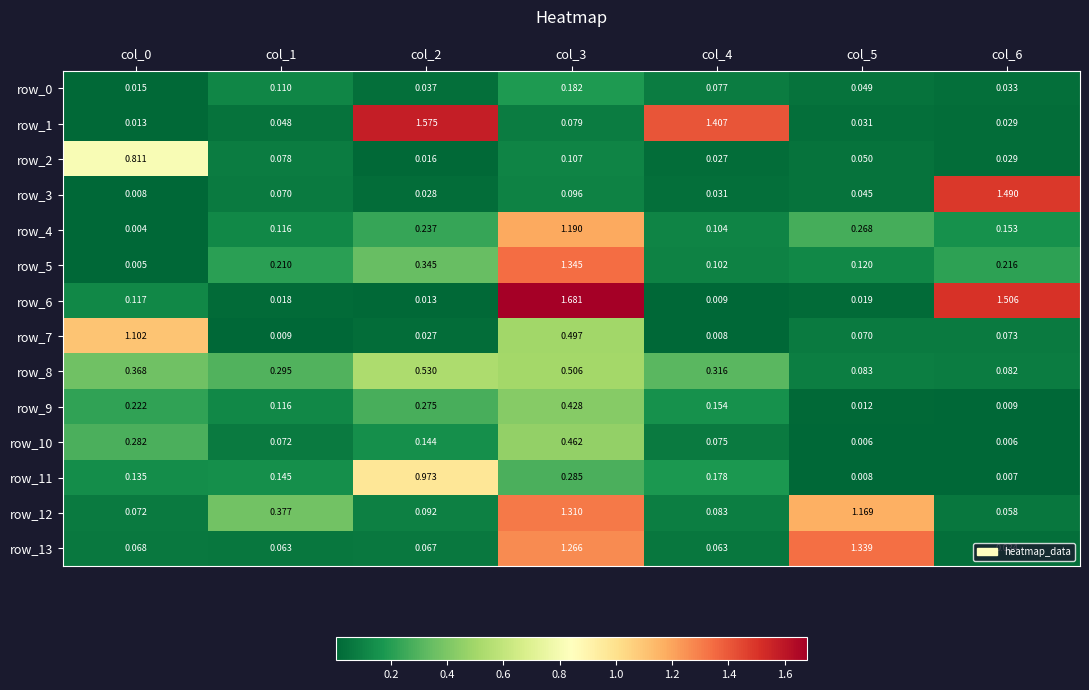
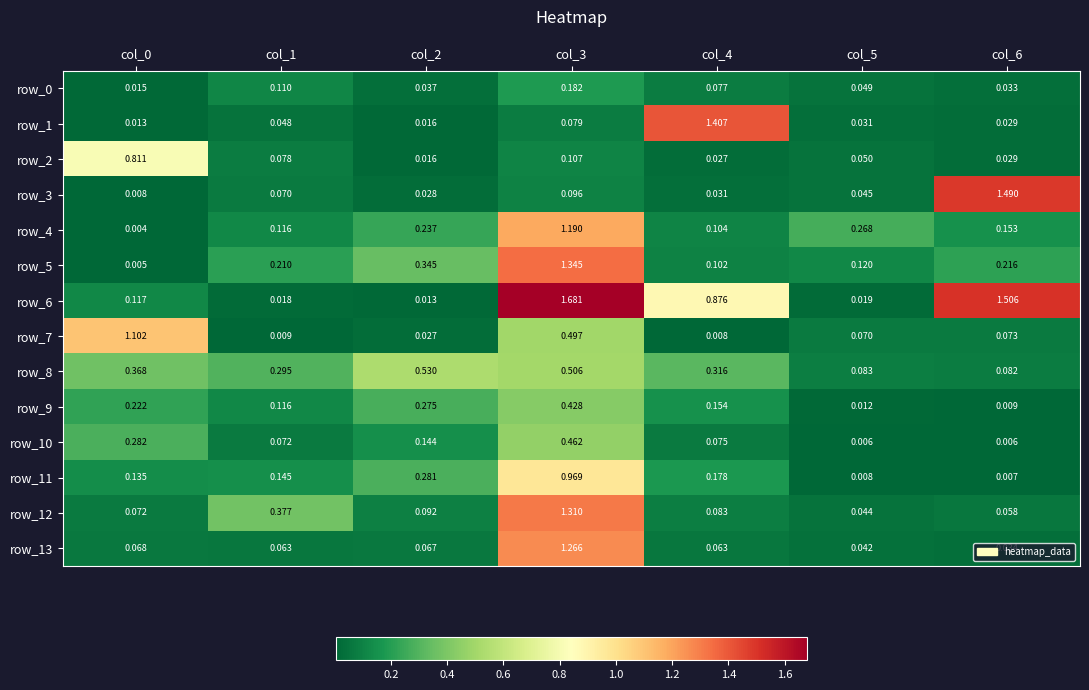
row_1, col_2: 1.575 -> 0.016
row_6, col_4: 0.009 -> 0.876
row_11, col_2: 0.973 -> 0.281
row_11, col_3: 0.285 -> 0.969
row_12, col_5: 1.169 -> 0.044
row_13, col_5: 1.339 -> 0.042
